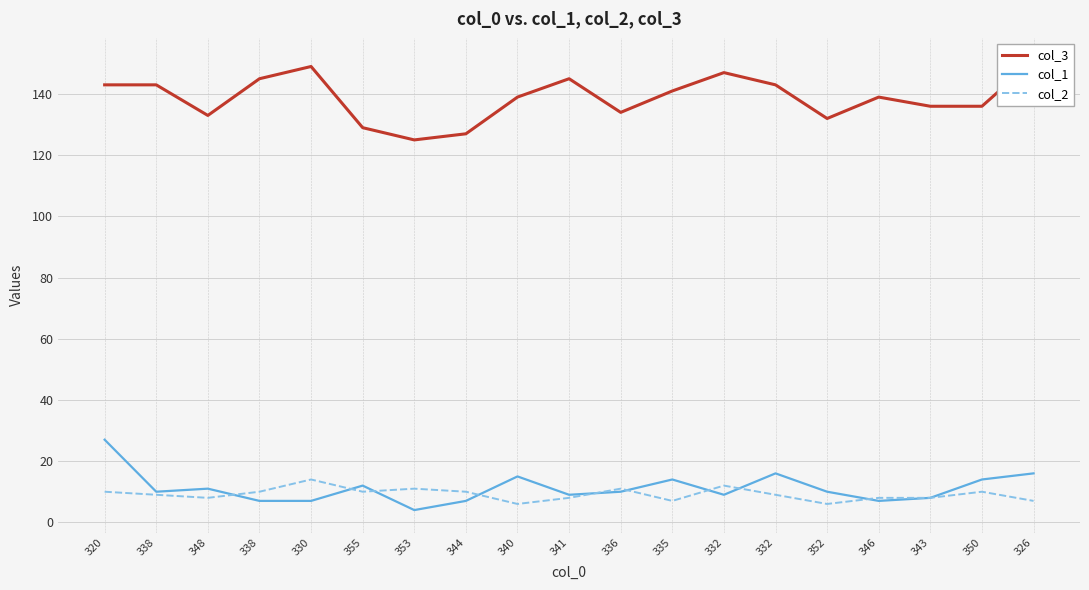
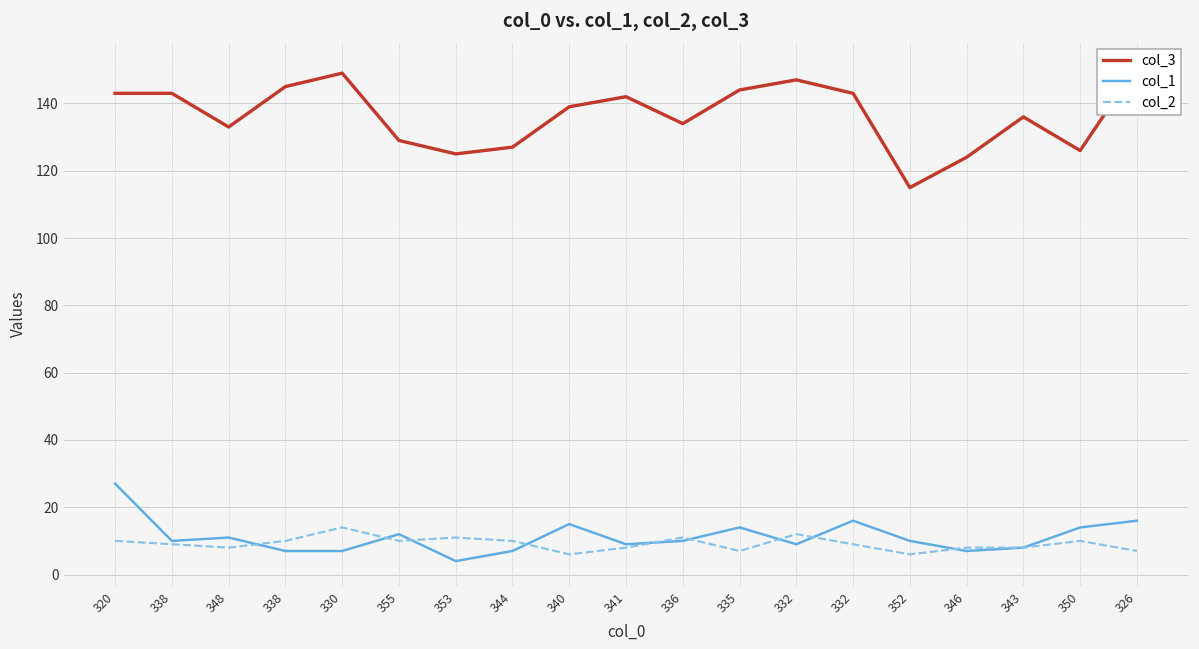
col_3, 341: 145 -> 142
col_3, 335: 141 -> 144
col_3, 352: 132 -> 115
col_3, 346: 139 -> 124
col_3, 350: 136 -> 126
